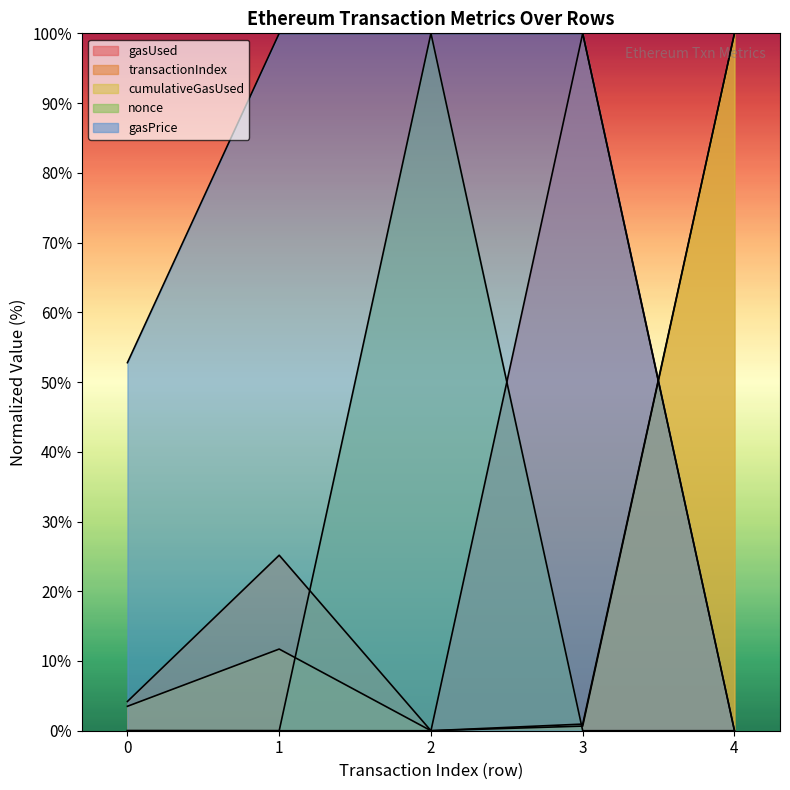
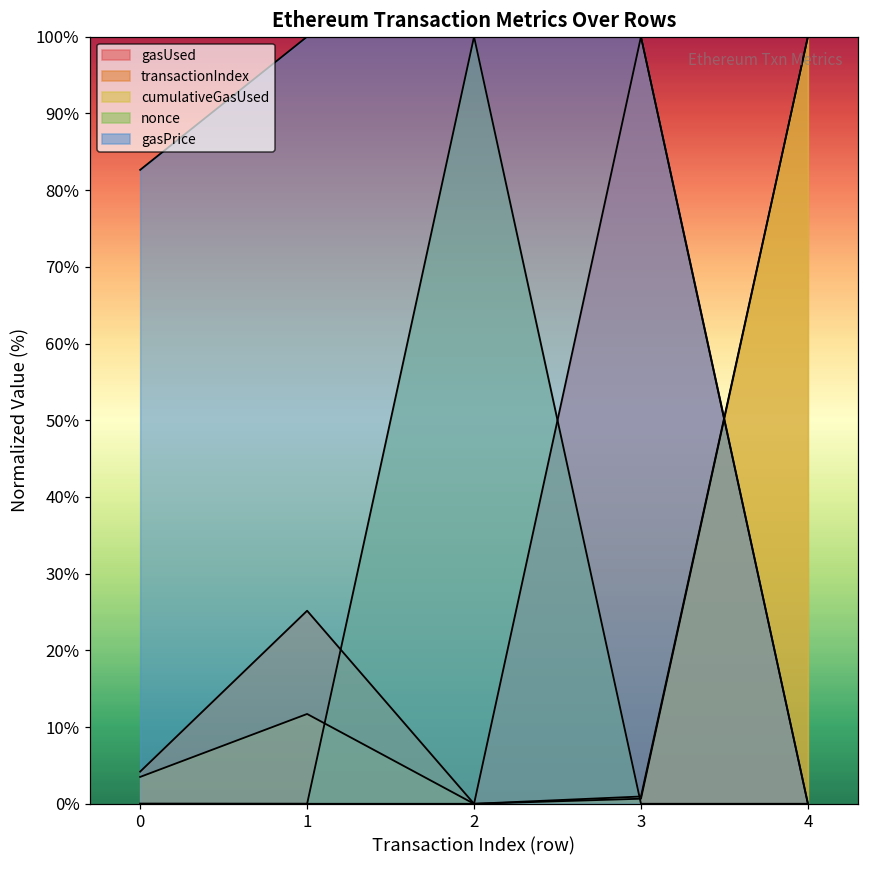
gasPrice, 0: 53% -> 83%
